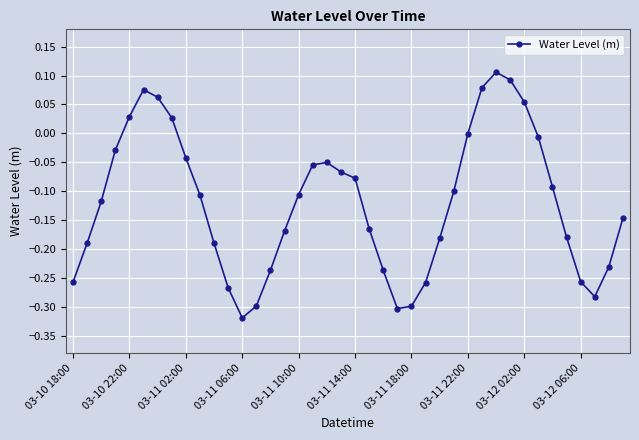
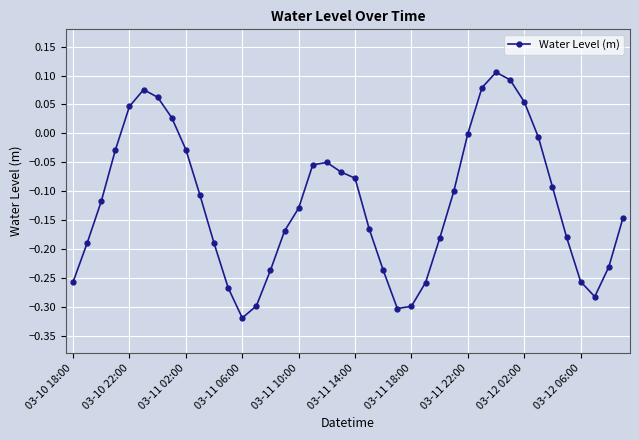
03-10 22:00: 0.03 -> 0.05
03-11 02:00: -0.04 -> -0.03
03-11 10:00: -0.11 -> -0.13
